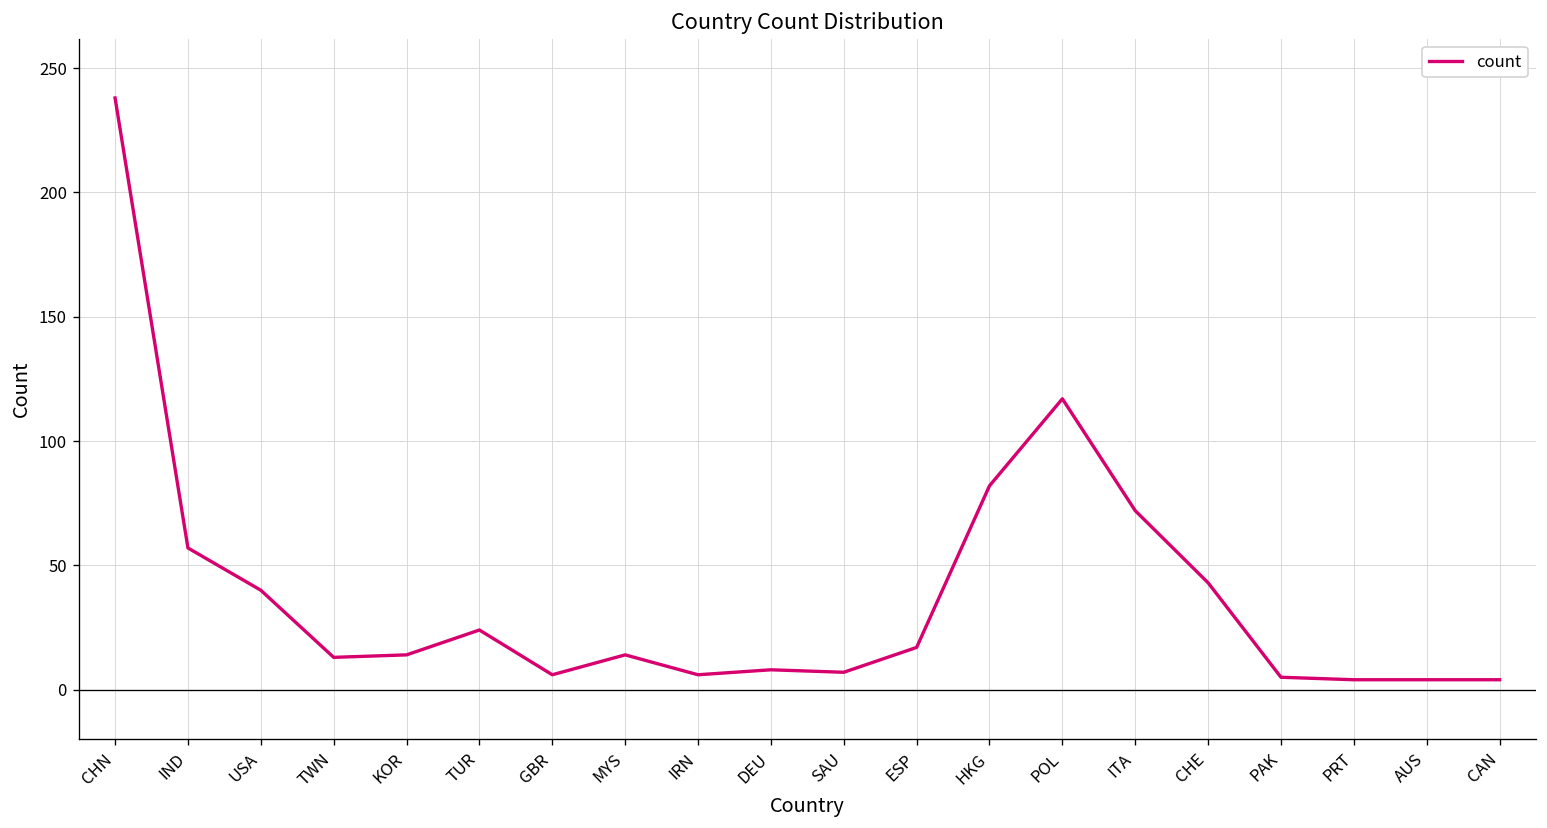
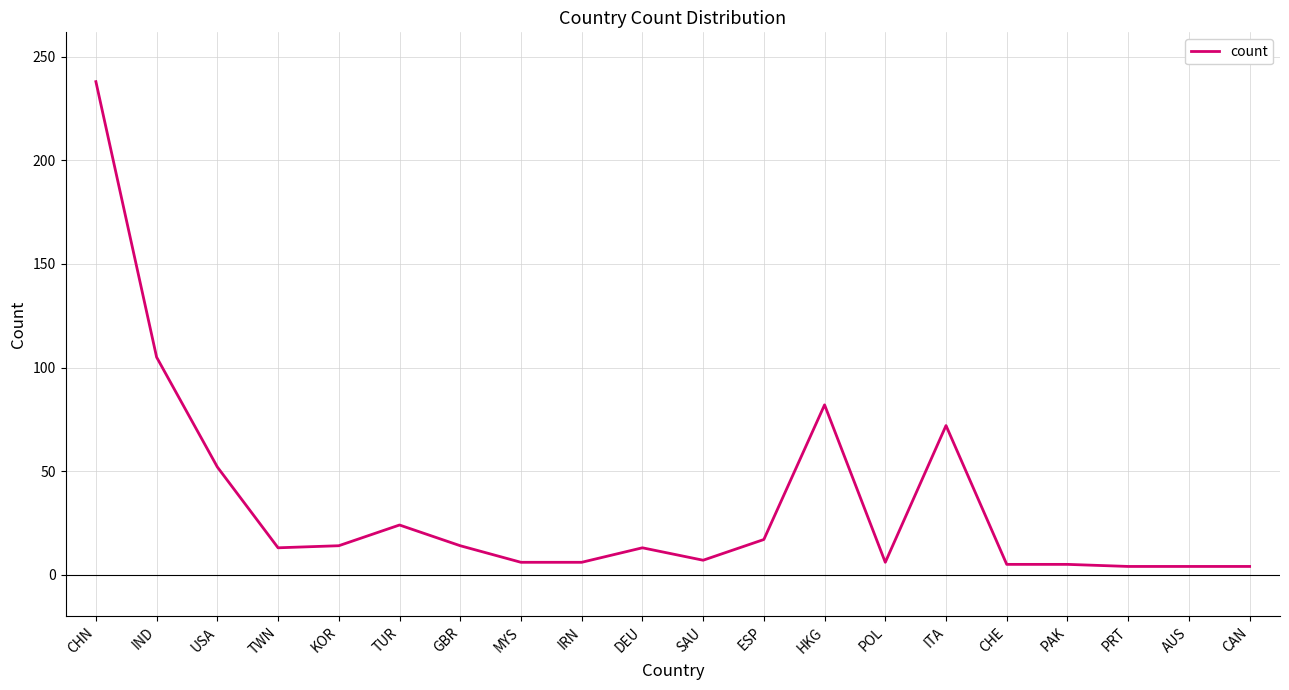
IND: 57 -> 105
USA: 40 -> 52
GBR: 6 -> 14
MYS: 14 -> 6
DEU: 8 -> 13
POL: 117 -> 6
CHE: 43 -> 5
